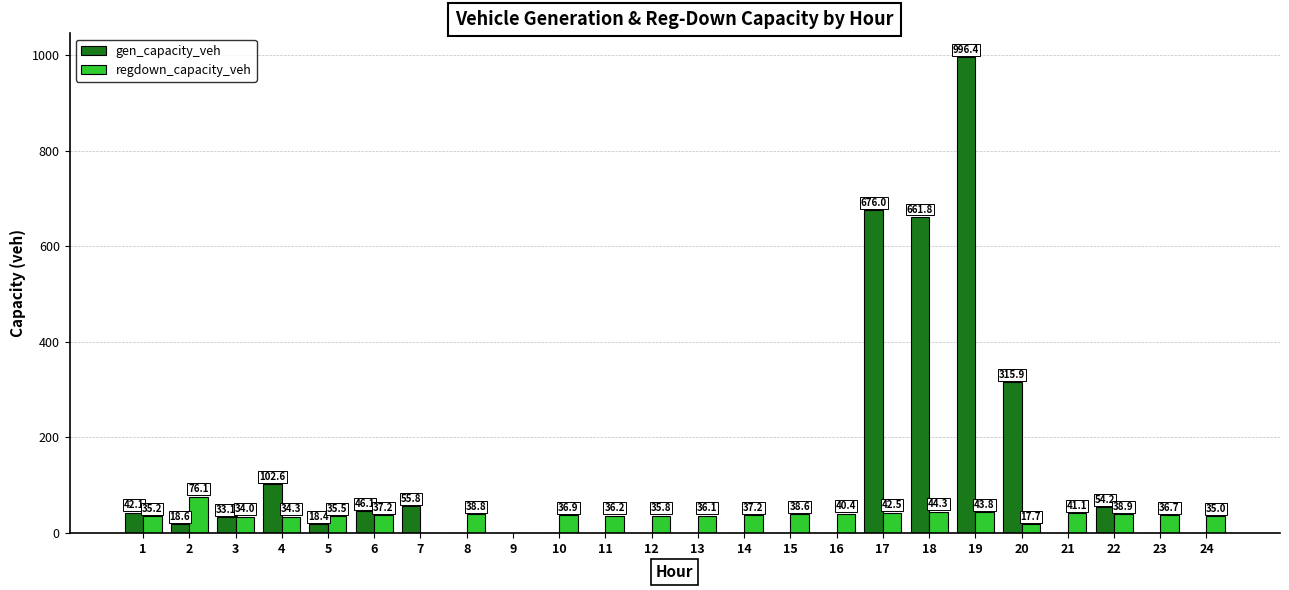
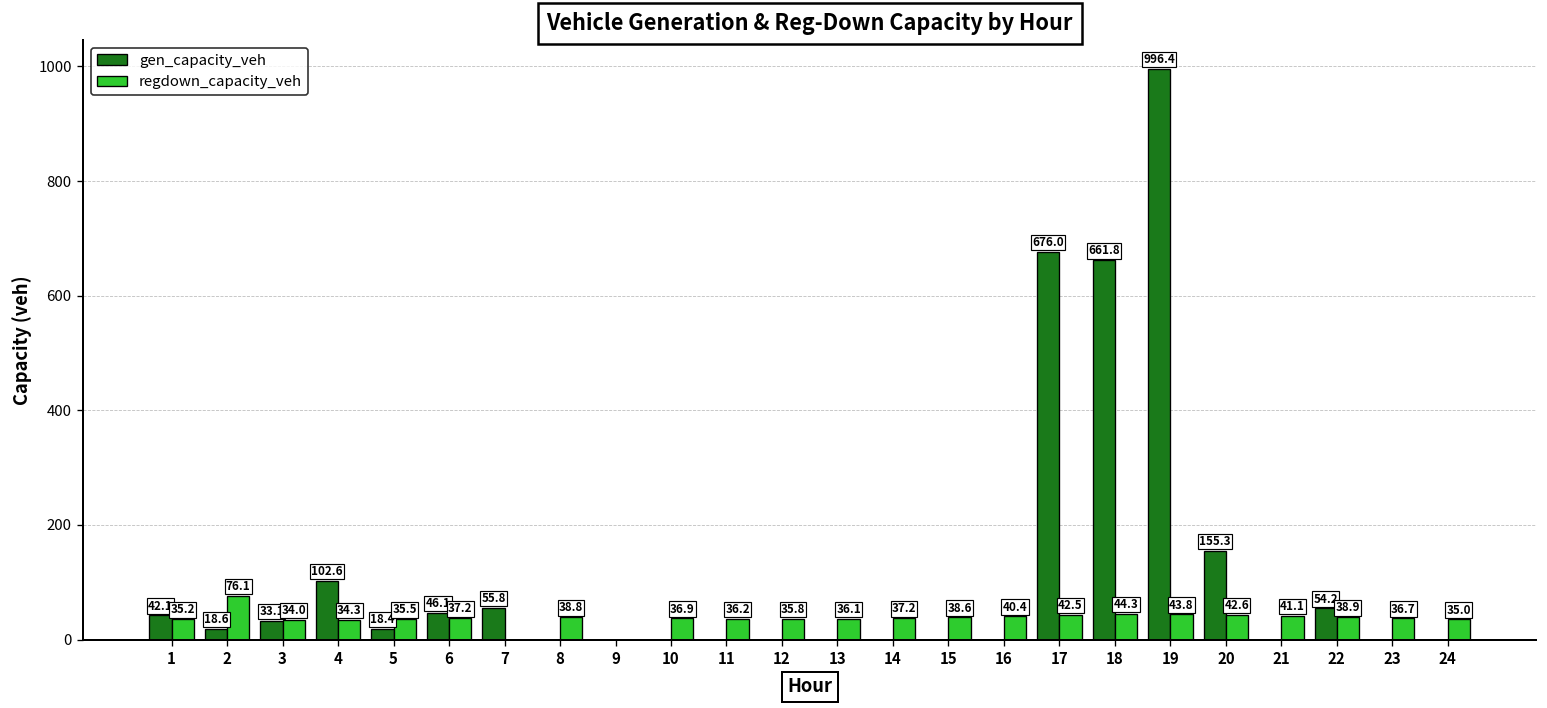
gen_capacity_veh, 20: 315.9 -> 155.3
regdown_capacity_veh, 20: 17.7 -> 42.6
